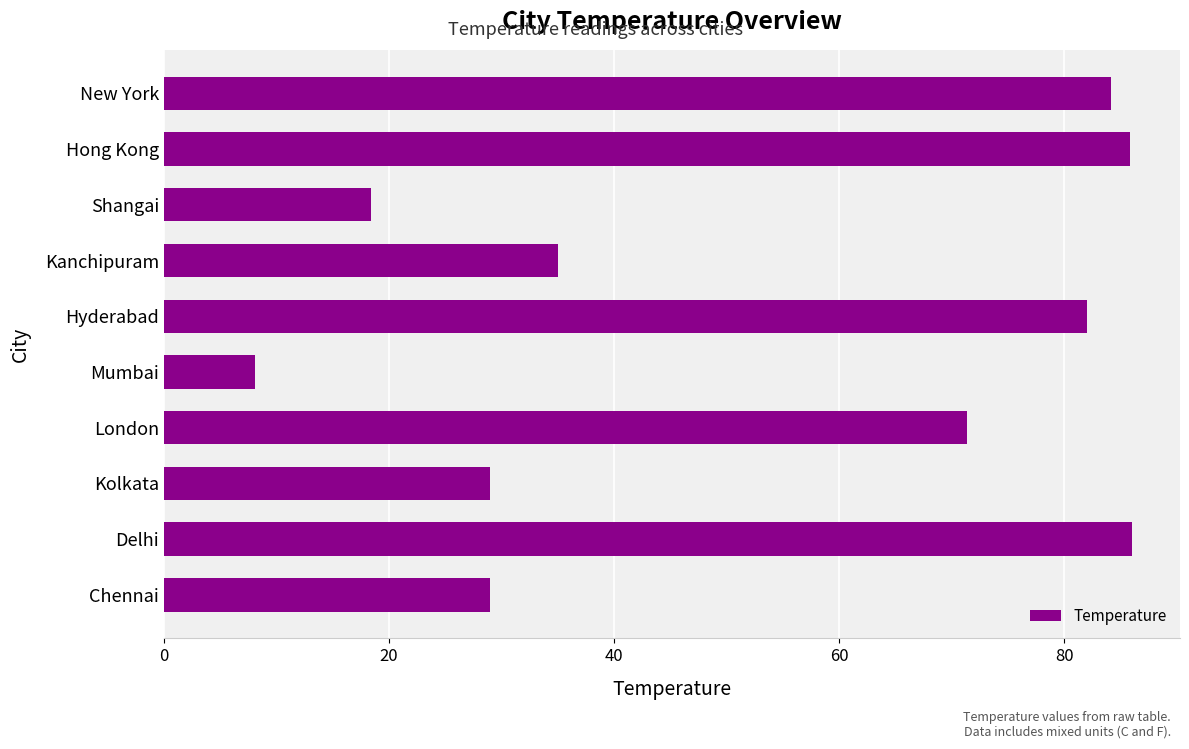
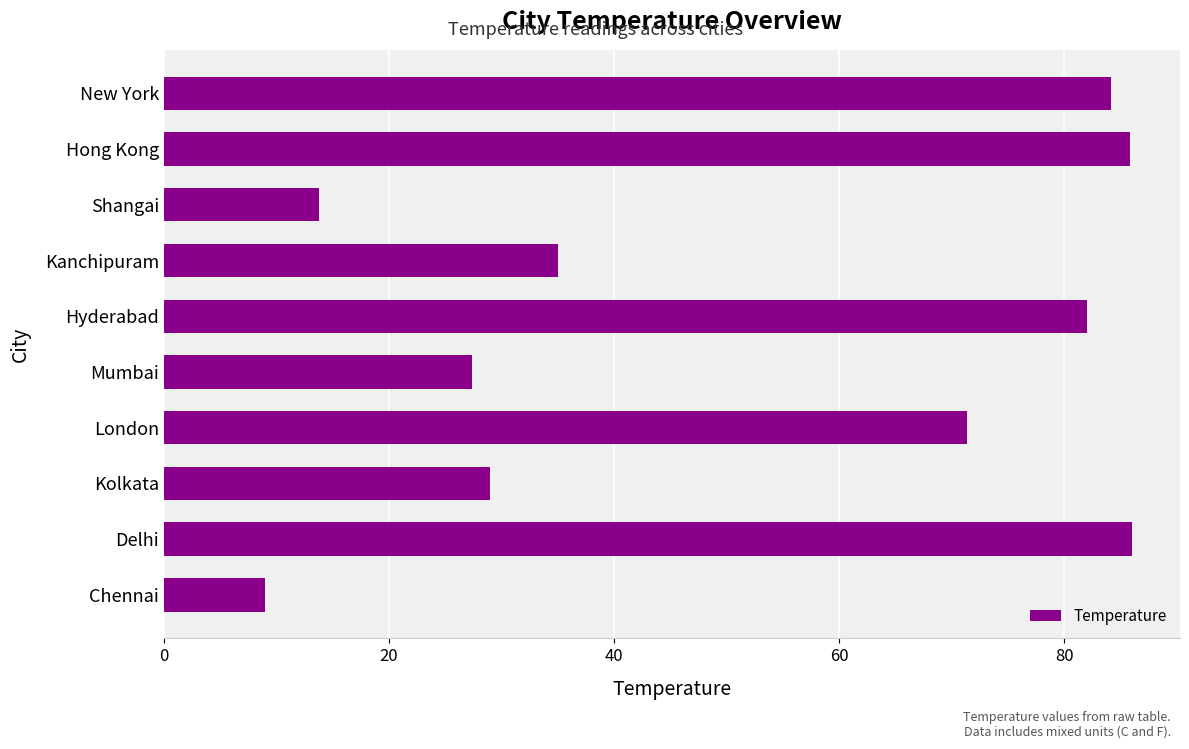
Shangai: 18.4 -> 13.8
Mumbai: 8.1 -> 27.4
Chennai: 29 -> 9
